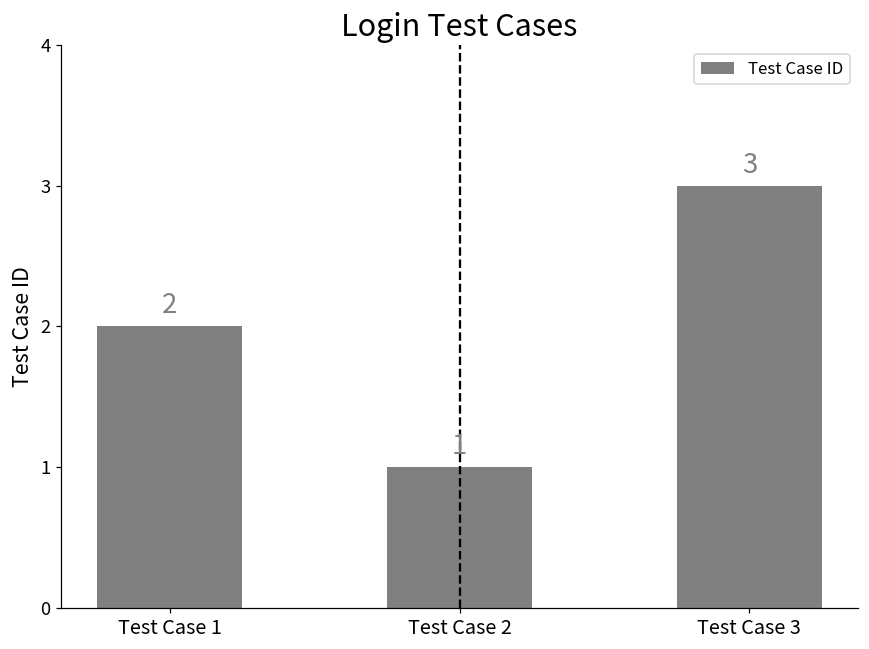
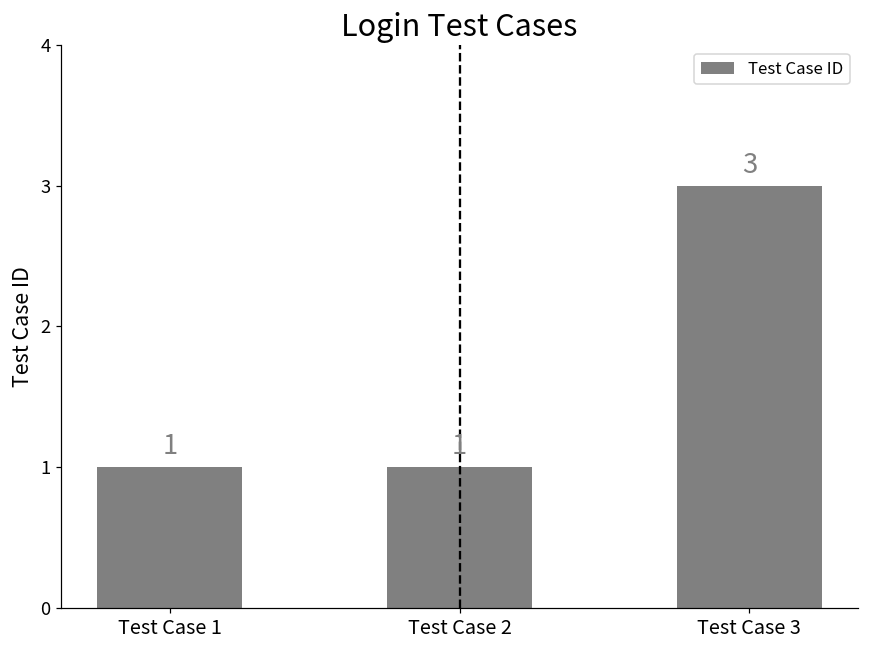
Test Case 1: 2 -> 1
